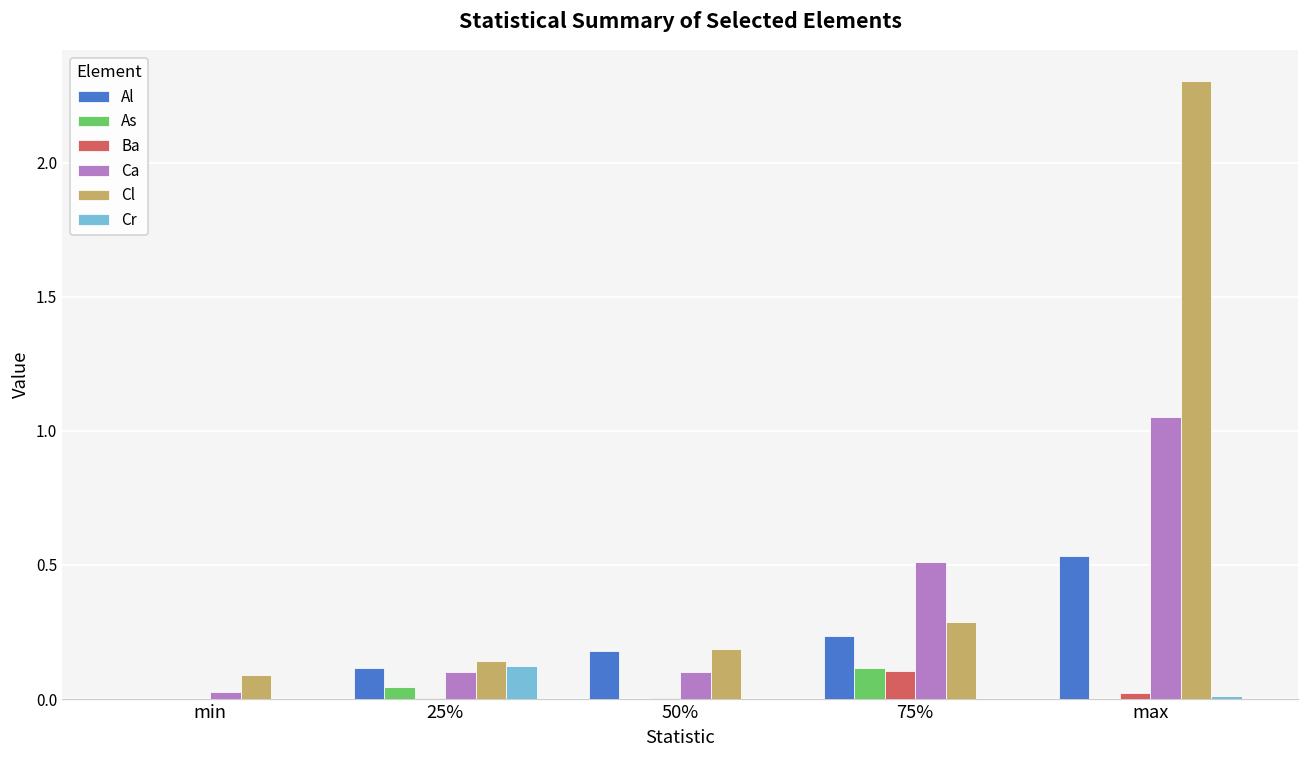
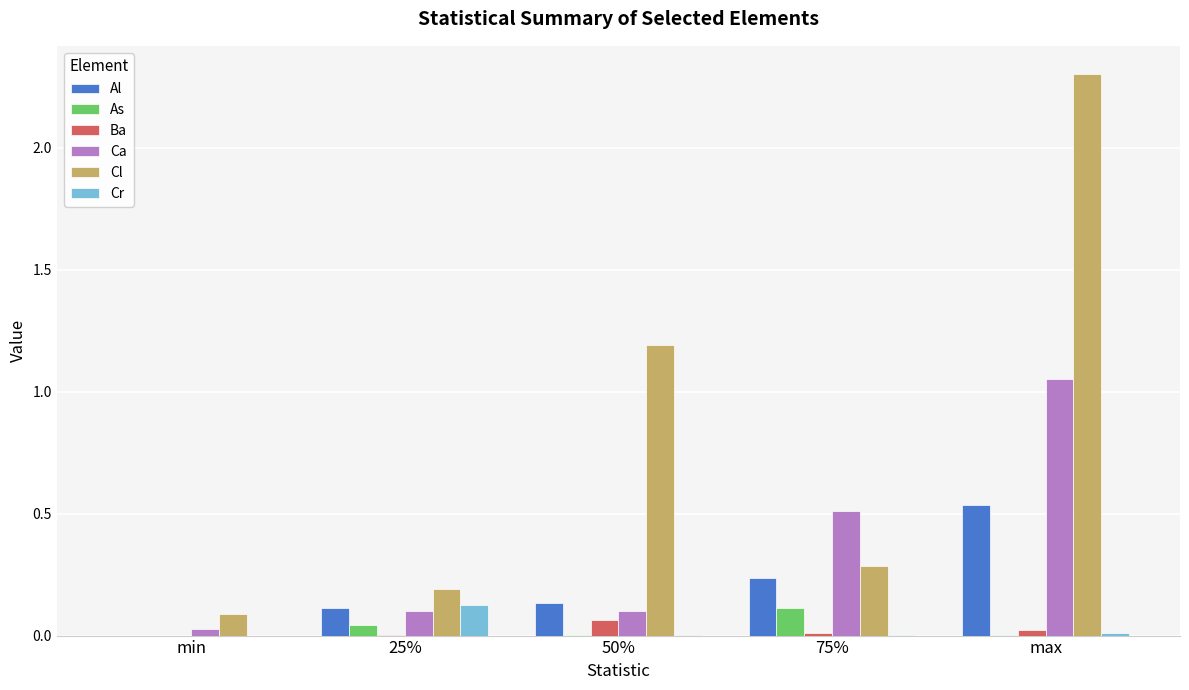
Cl, 25%: 0.14 -> 0.19
Al, 50%: 0.18 -> 0.13
Ba, 50%: 0.00 -> 0.06
Cl, 50%: 0.19 -> 1.19
Ba, 75%: 0.10 -> 0.01
